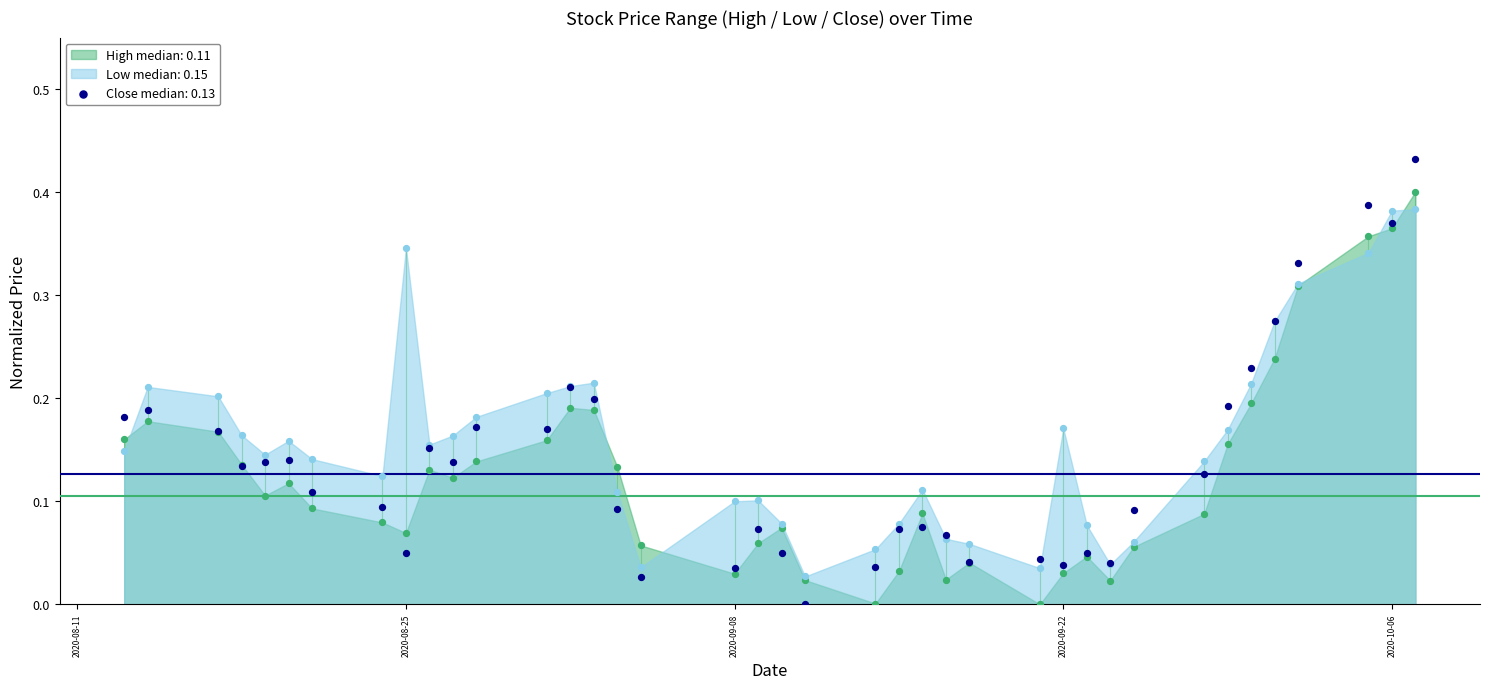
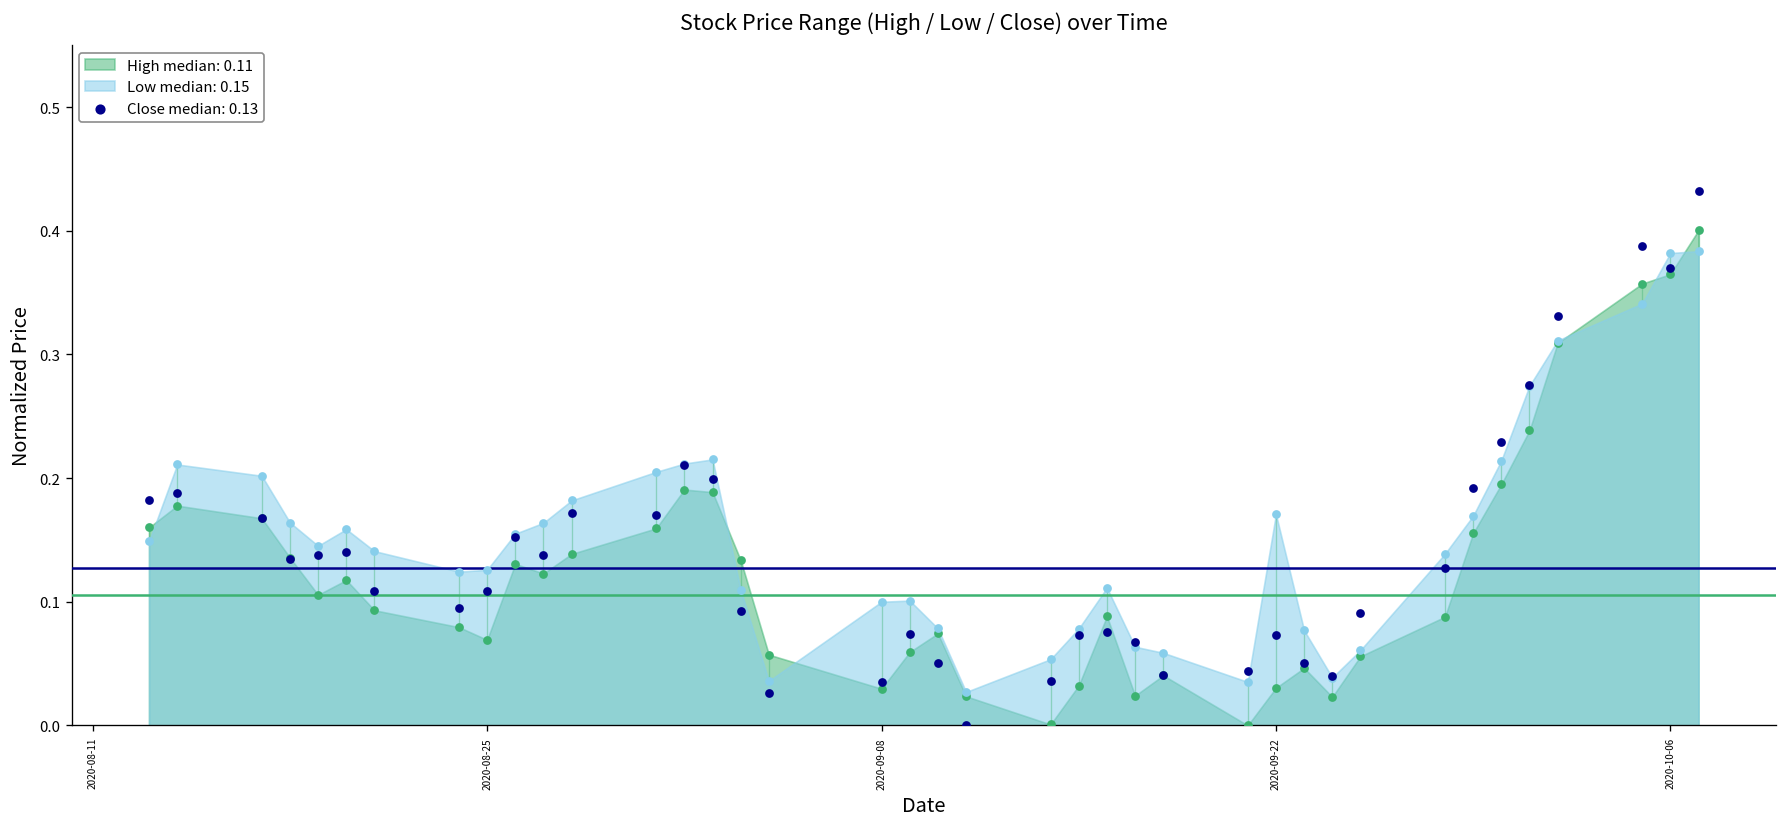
Low median: 0.15, 2020-08-25: 0.346 -> 0.126
Close median: 0.13, 2020-08-25: 0.050 -> 0.109
Close median: 0.13, 2020-09-22: 0.039 -> 0.073
